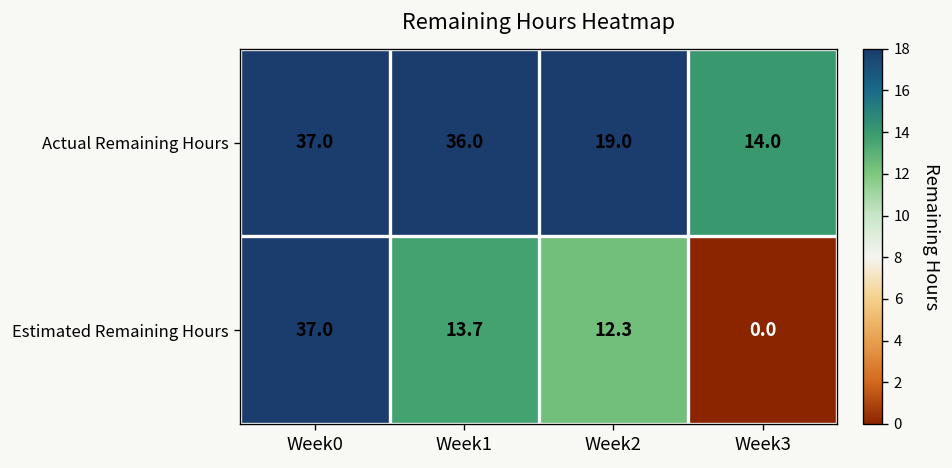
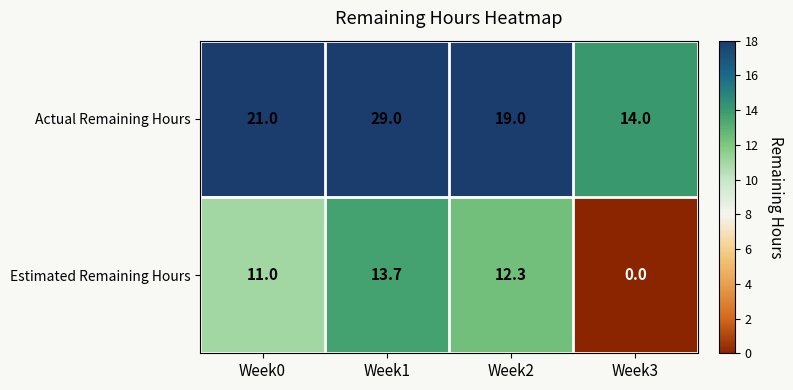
Actual Remaining Hours, Week0: 37.0 -> 21.0
Actual Remaining Hours, Week1: 36.0 -> 29.0
Estimated Remaining Hours, Week0: 37.0 -> 11.0
